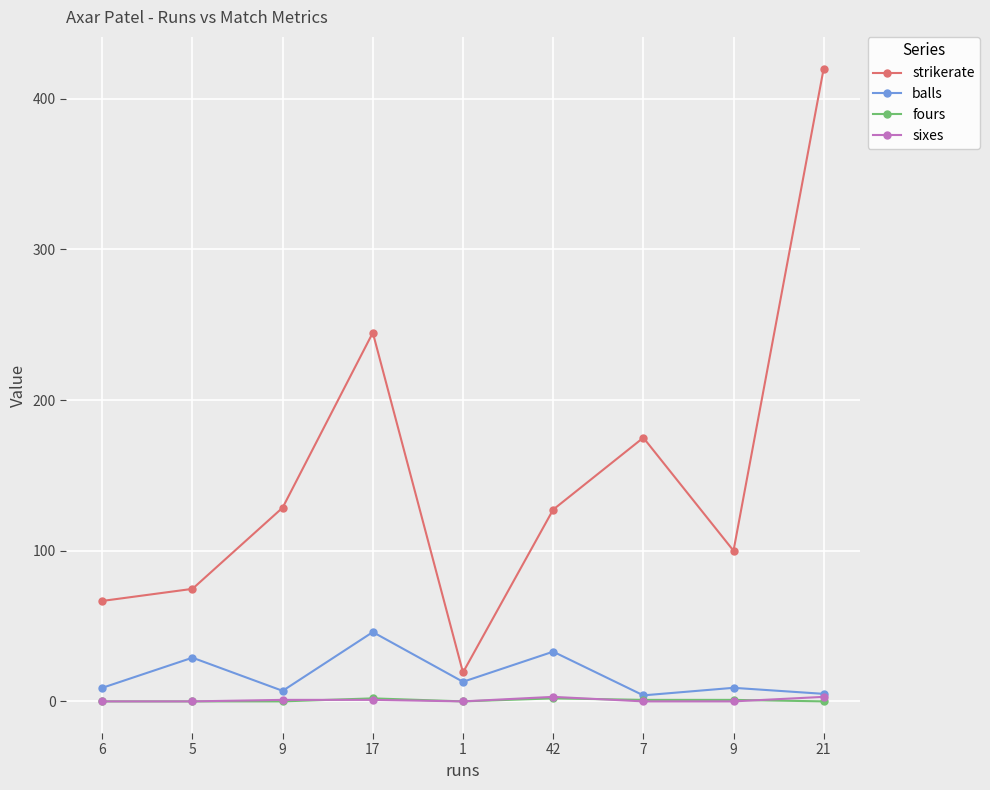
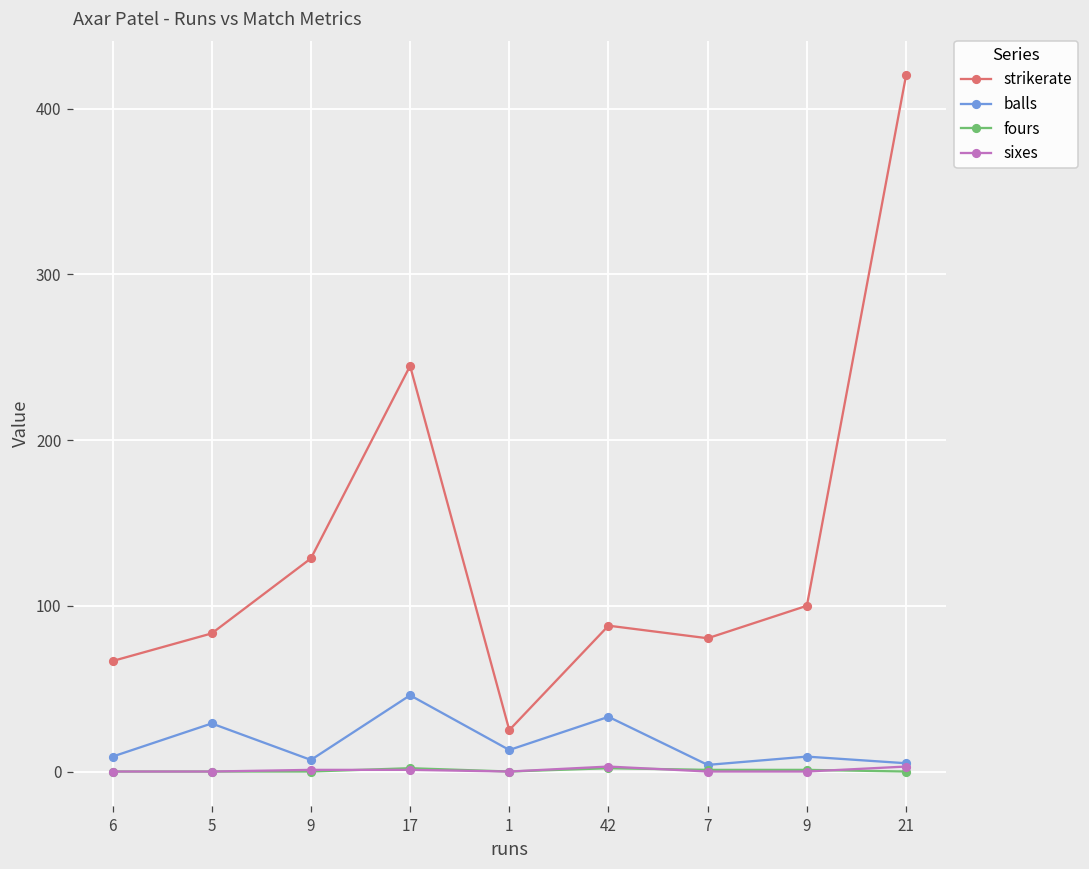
strikerate, 5: 75 -> 83
strikerate, 1: 19 -> 25
strikerate, 42: 127 -> 88
strikerate, 7: 175 -> 80
